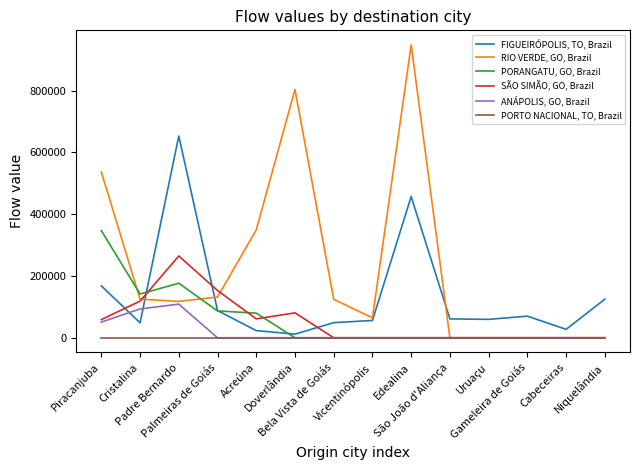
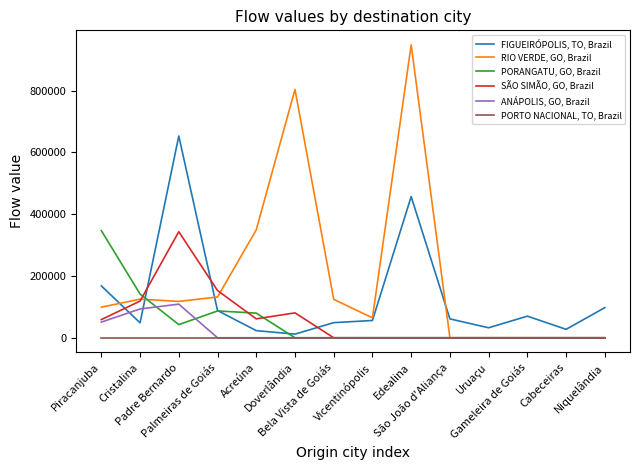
RIO VERDE, GO, Brazil, Piracanjuba: 540000 -> 100000
PORANGATU, GO, Brazil, Padre Bernardo: 180000 -> 40000
SÃO SIMÃO, GO, Brazil, Padre Bernardo: 260000 -> 340000
FIGUEIRÓPOLIS, TO, Brazil, Uruaçu: 60000 -> 30000
FIGUEIRÓPOLIS, TO, Brazil, Niquelândia: 120000 -> 100000
